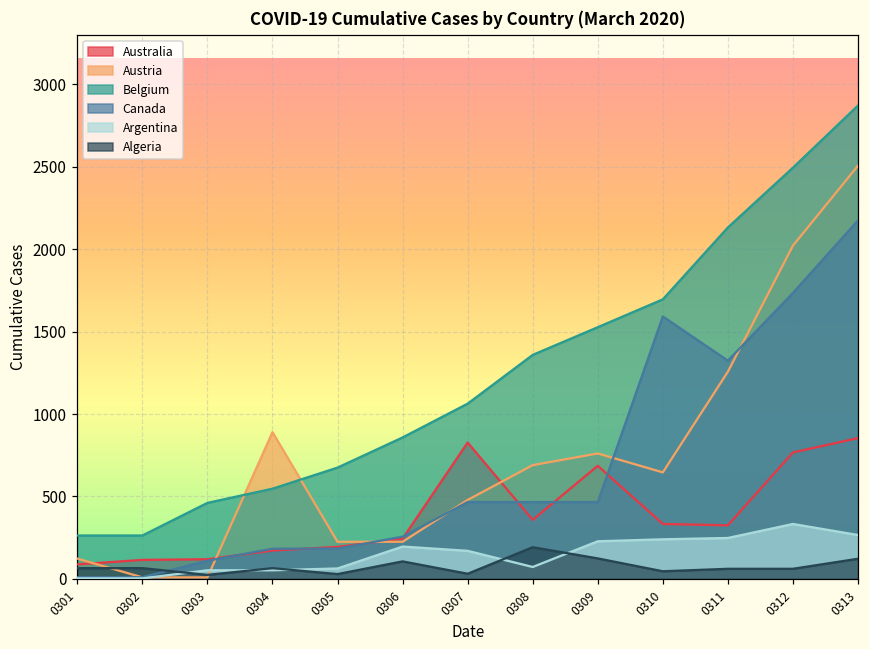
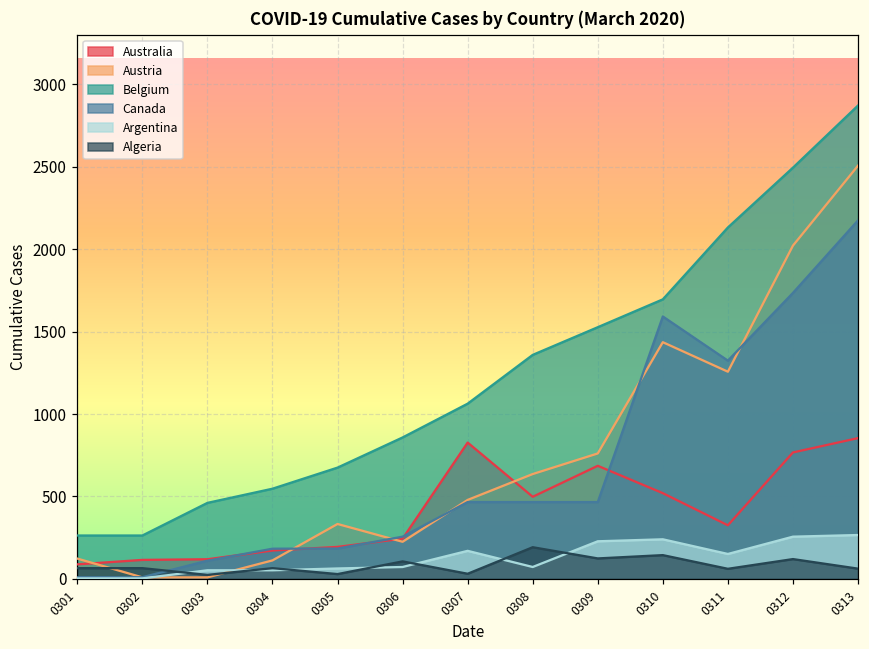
Austria, 0304: 890 -> 110
Austria, 0305: 230 -> 330
Argentina, 0306: 200 -> 70
Australia, 0308: 360 -> 500
Austria, 0308: 690 -> 640
Australia, 0310: 330 -> 520
Austria, 0310: 650 -> 1440
Algeria, 0310: 50 -> 140
Argentina, 0311: 250 -> 150
Argentina, 0312: 330 -> 260
Algeria, 0312: 60 -> 120
Algeria, 0313: 120 -> 60
